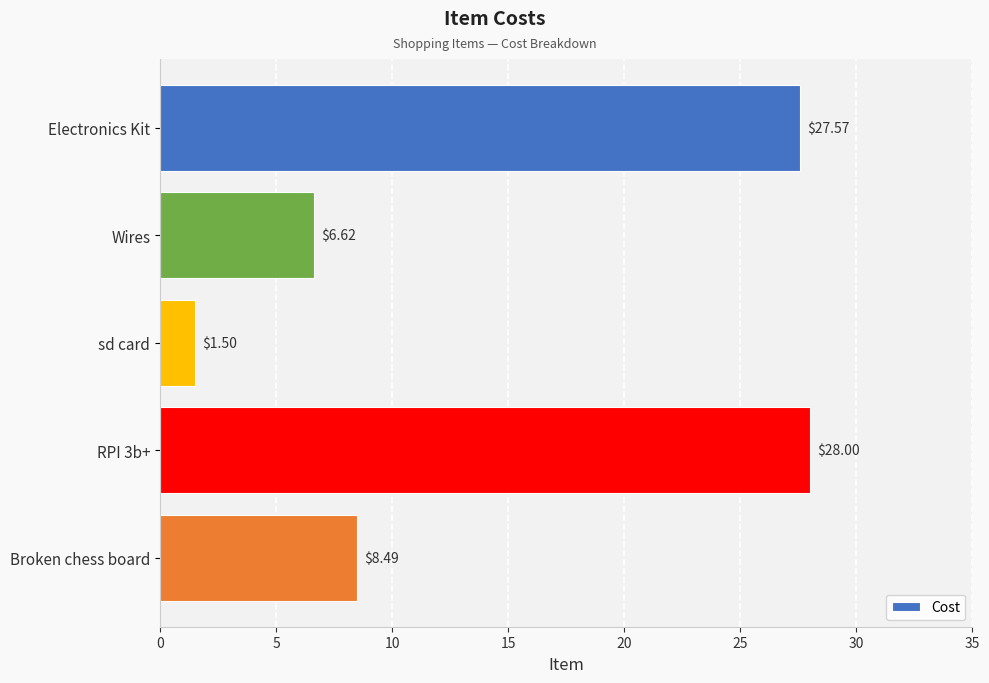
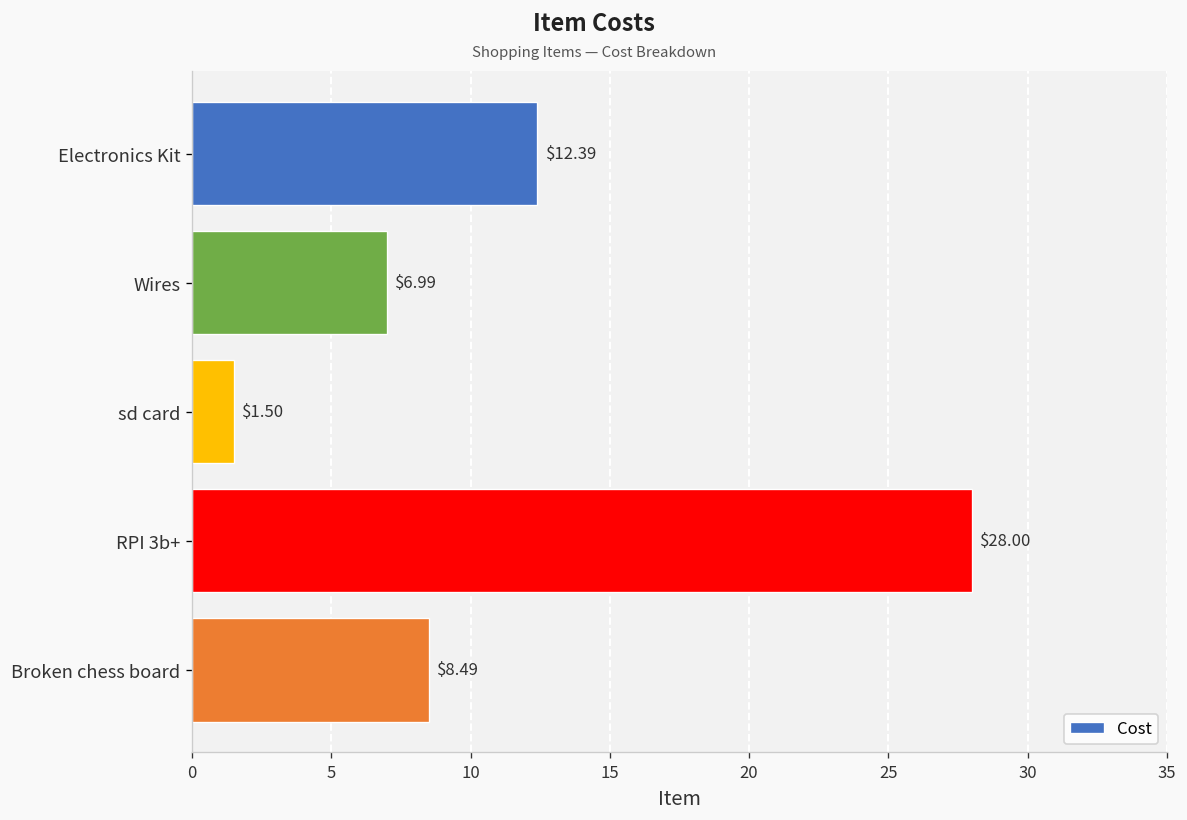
Electronics Kit: $27.57 -> $12.39
Wires: $6.62 -> $6.99
